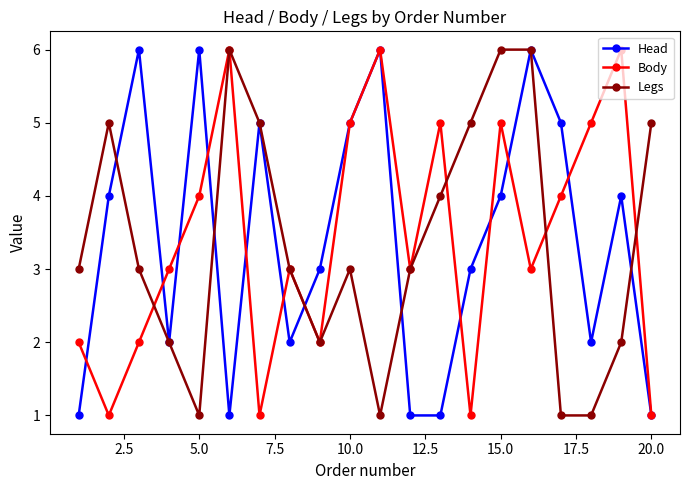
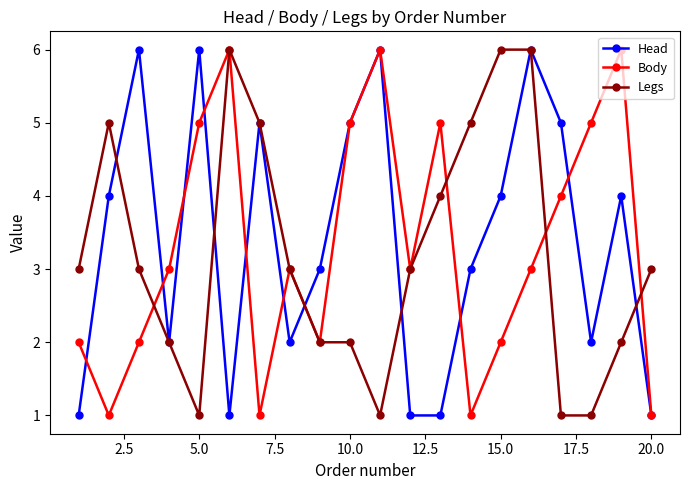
Body, 5.0: 4 -> 5
Legs, 10.0: 3 -> 2
Body, 15.0: 5 -> 2
Legs, 20.0: 5 -> 3
